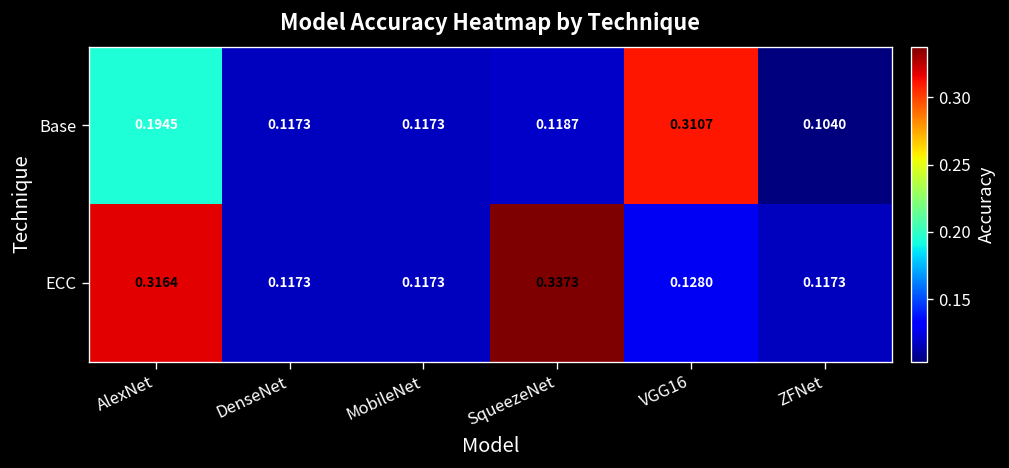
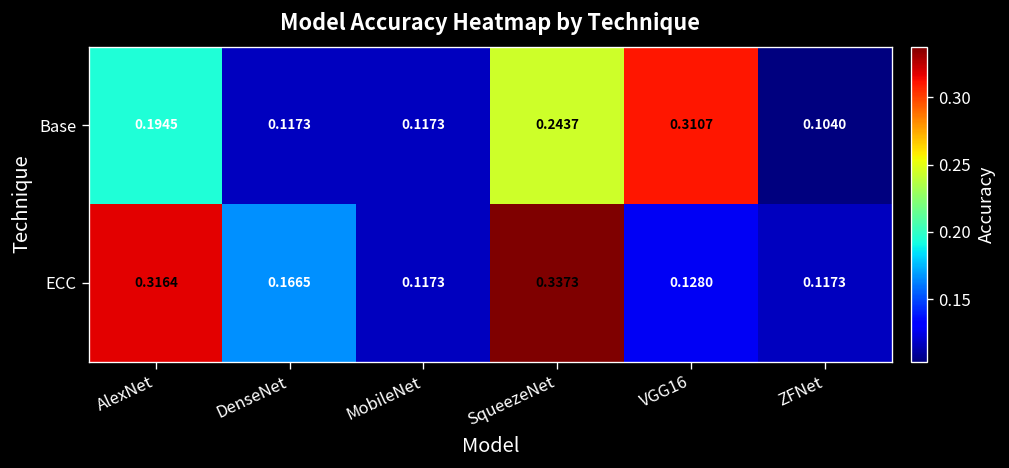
Base, SqueezeNet: 0.1187 -> 0.2437
ECC, DenseNet: 0.1173 -> 0.1665
